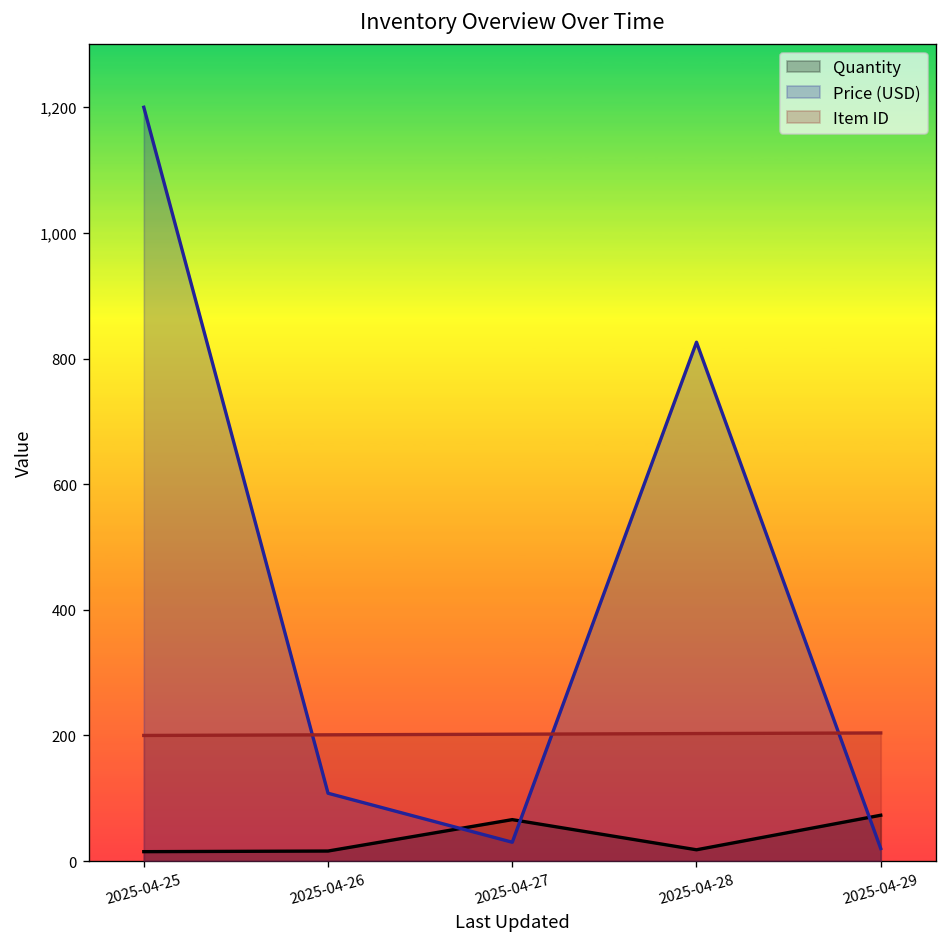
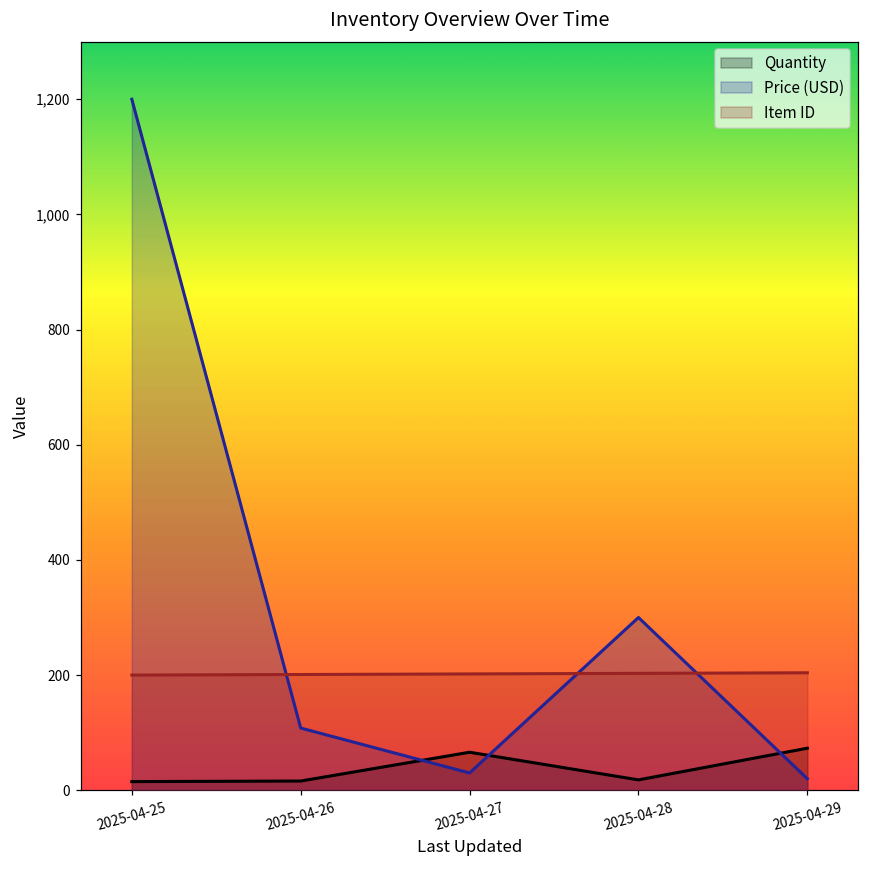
Price (USD), 2025-04-28: 830 -> 300
